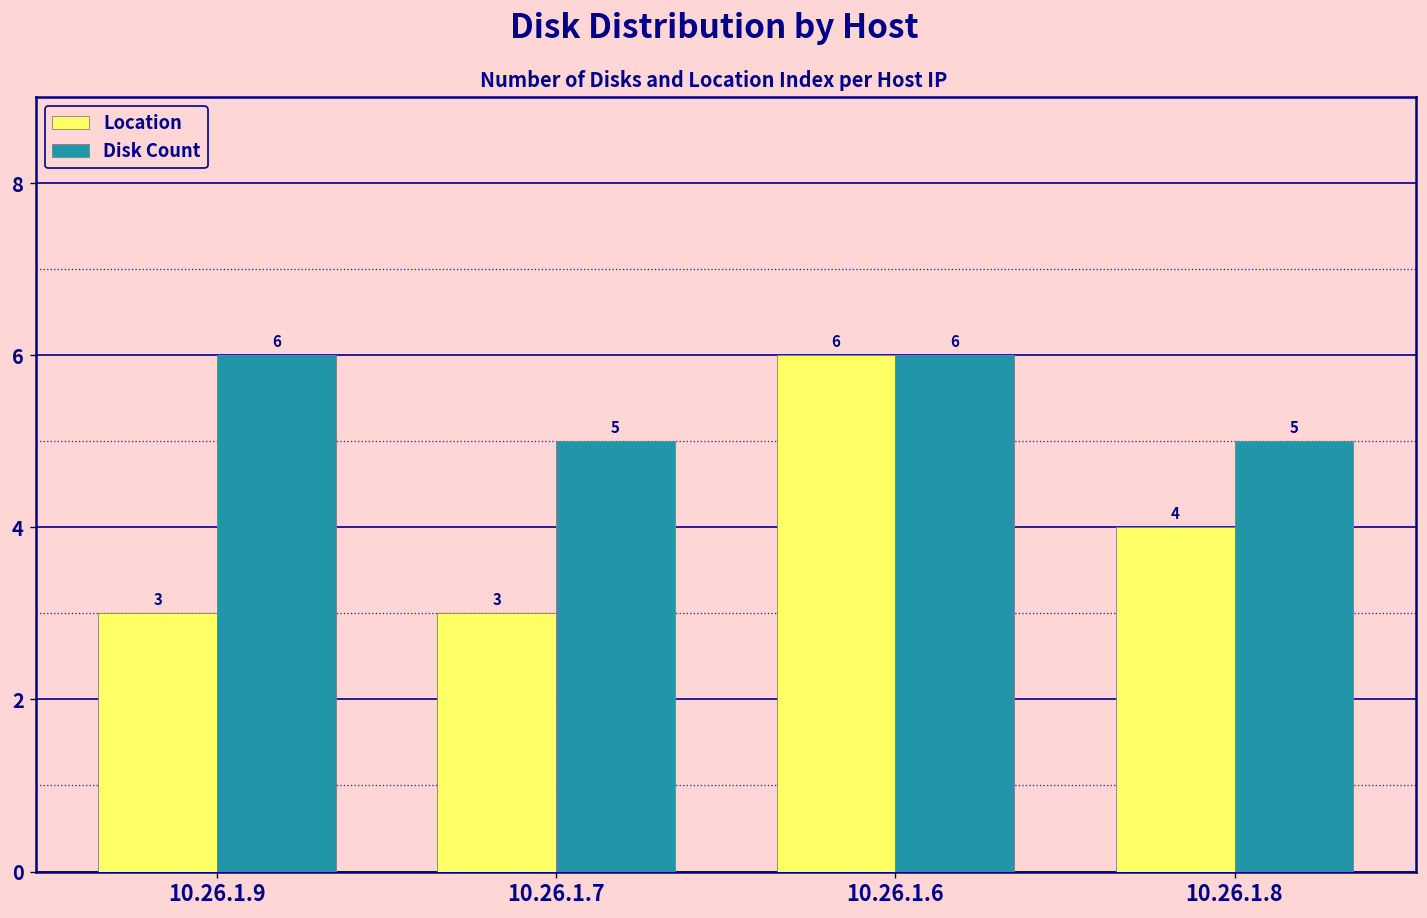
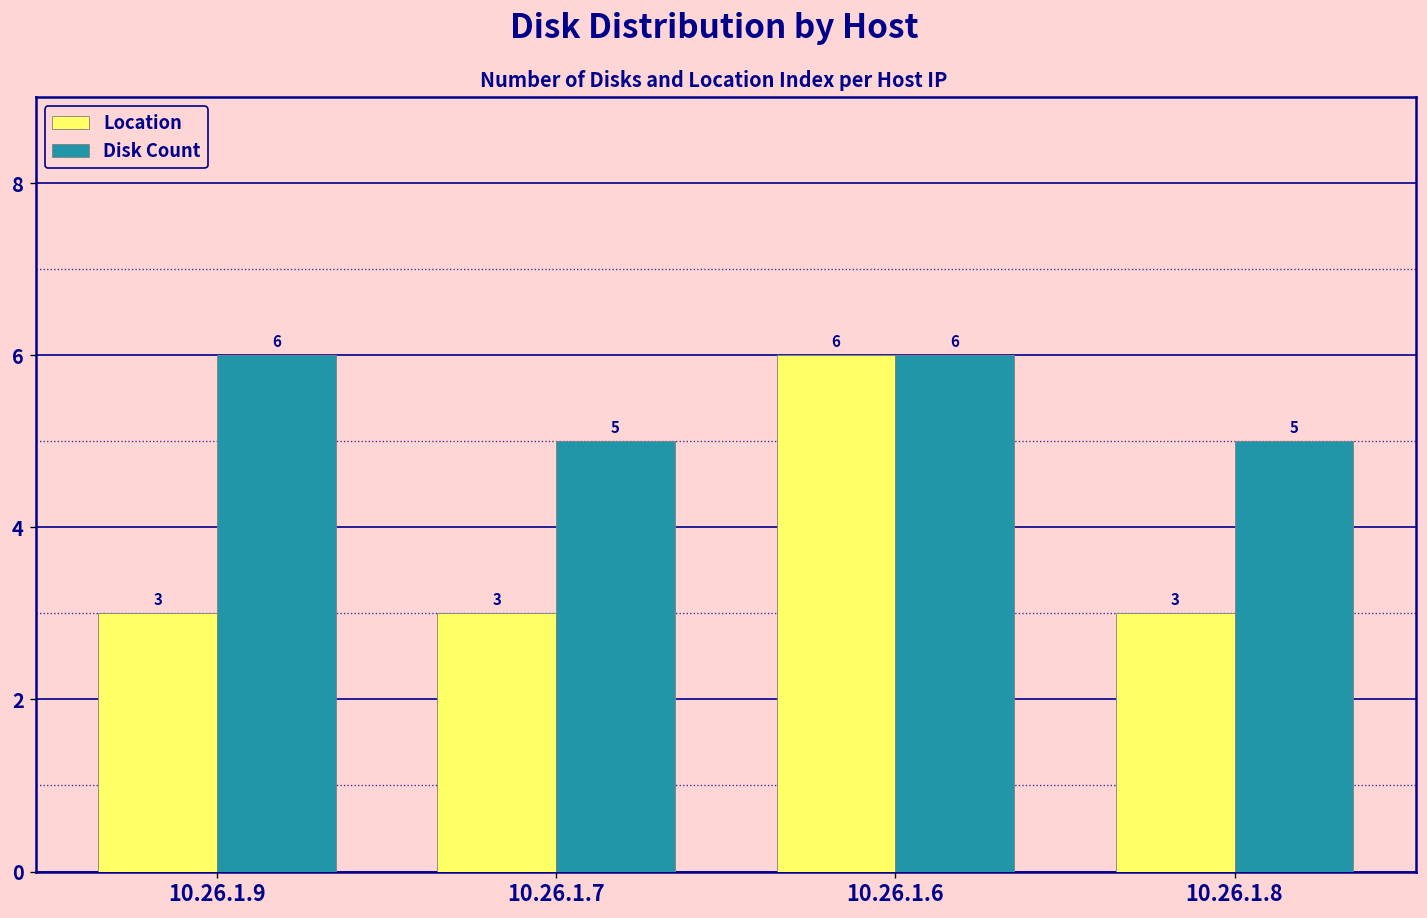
Location, 10.26.1.8: 4 -> 3
